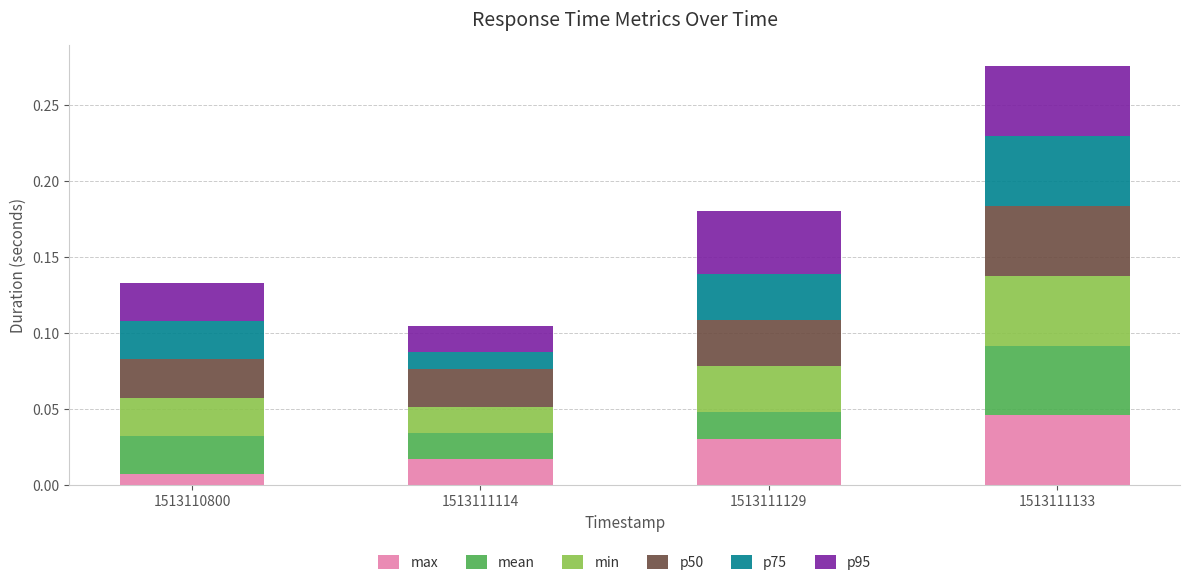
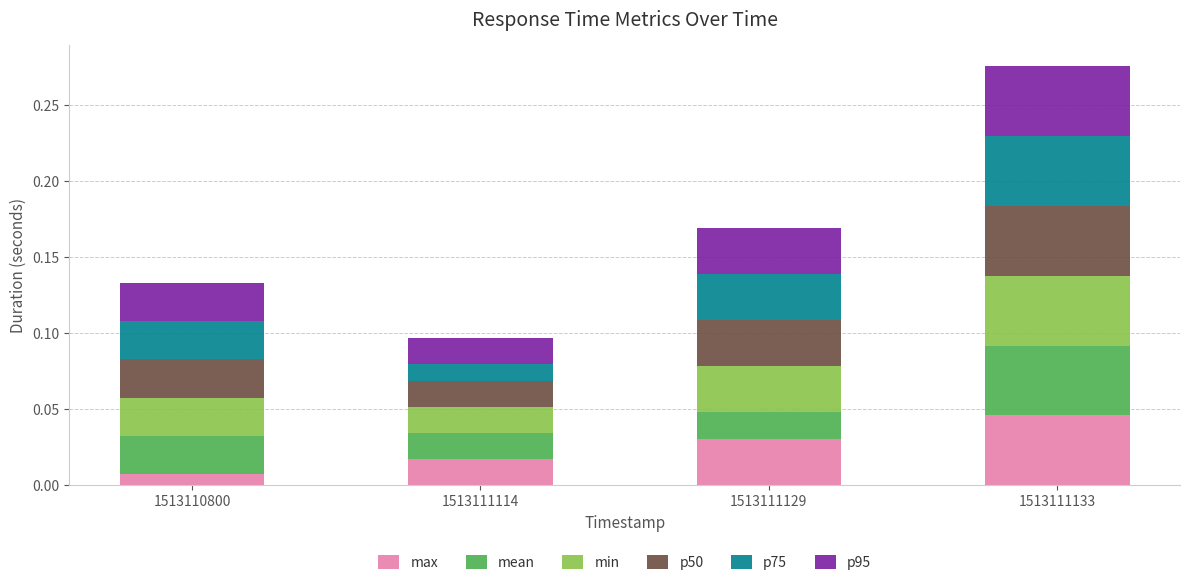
p50, 1513111114: 0.025 -> 0.017
p95, 1513111129: 0.041 -> 0.030
